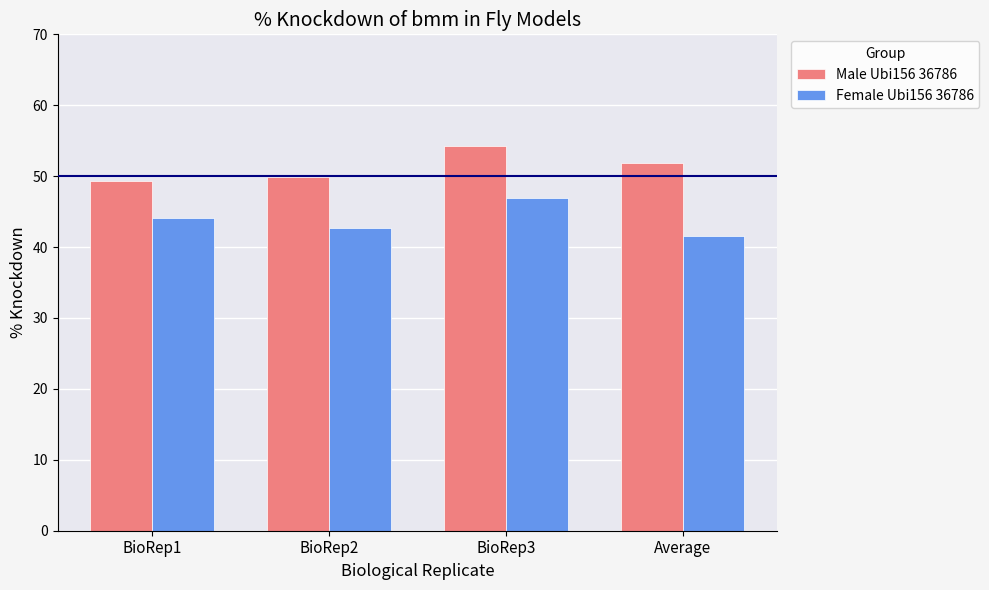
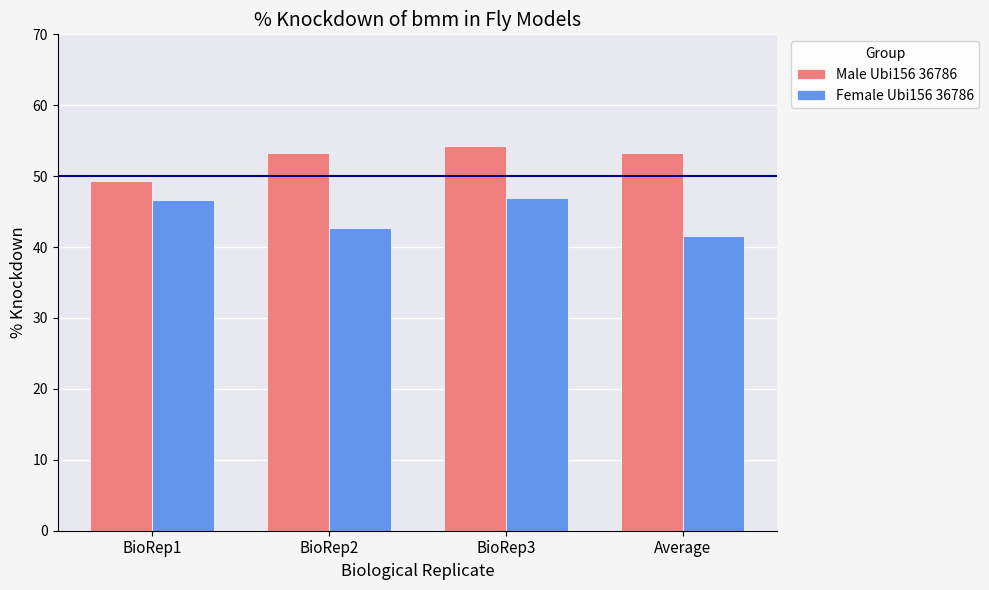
Female Ubi156 36786, BioRep1: 44 -> 47
Male Ubi156 36786, BioRep2: 50 -> 53
Male Ubi156 36786, Average: 52 -> 53
